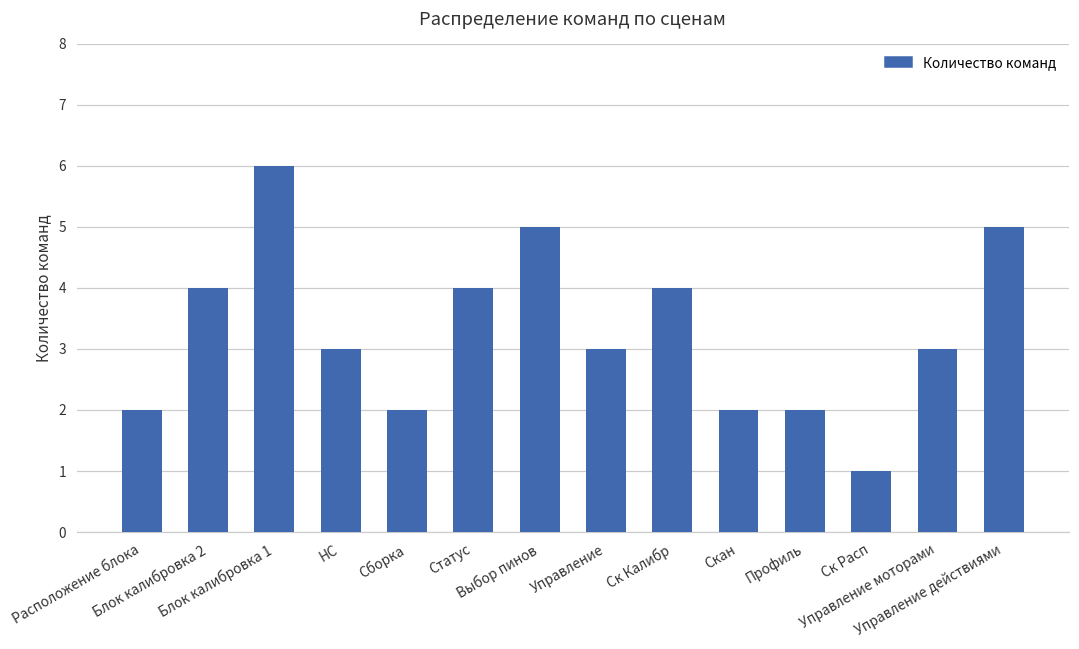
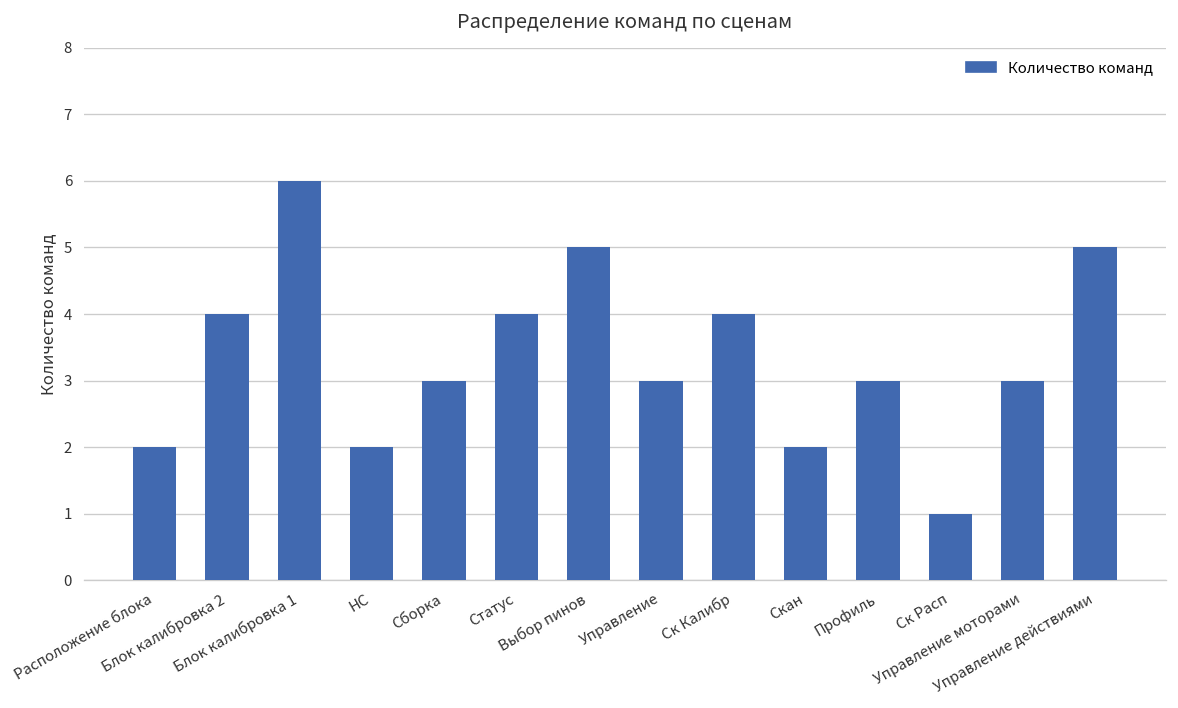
НС: 3 -> 2
Сборка: 2 -> 3
Профиль: 2 -> 3
